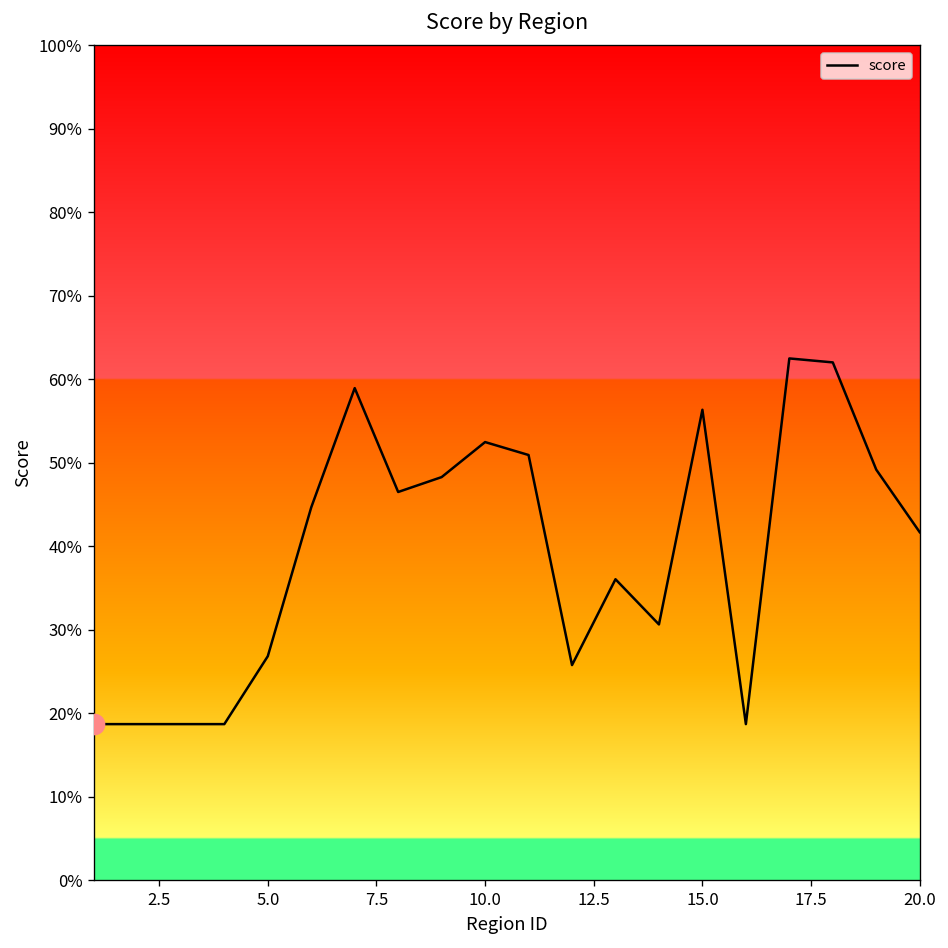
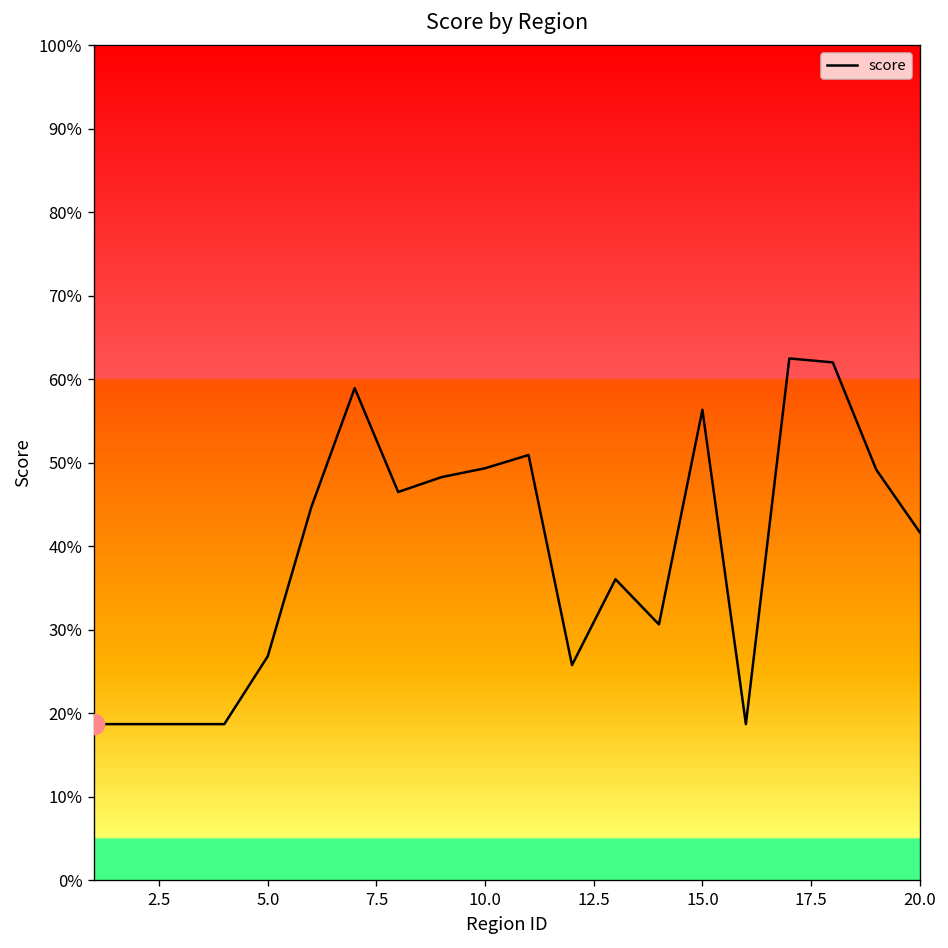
score, 10.0: 53% -> 49%
